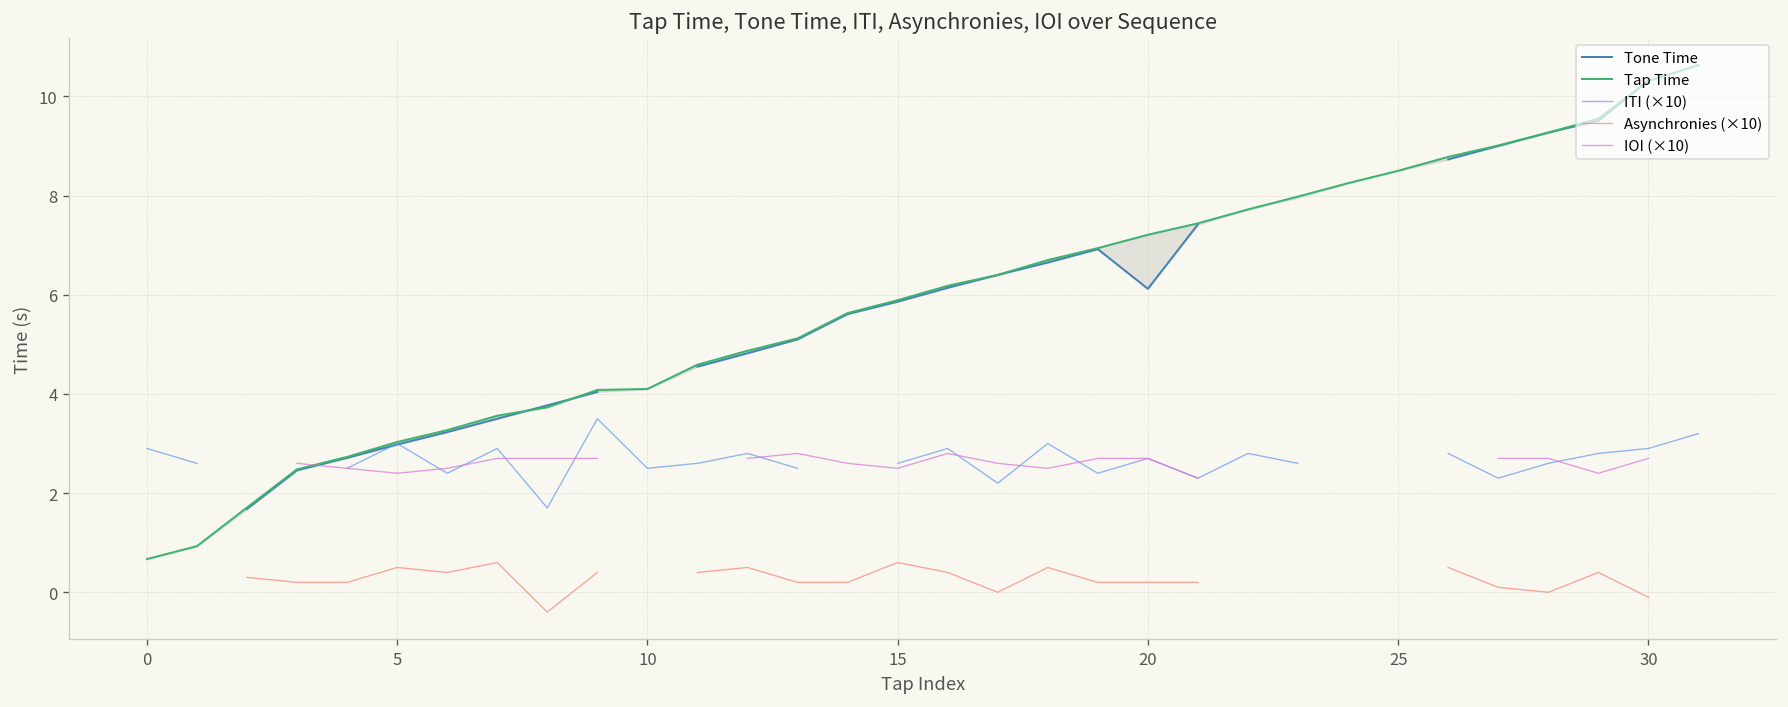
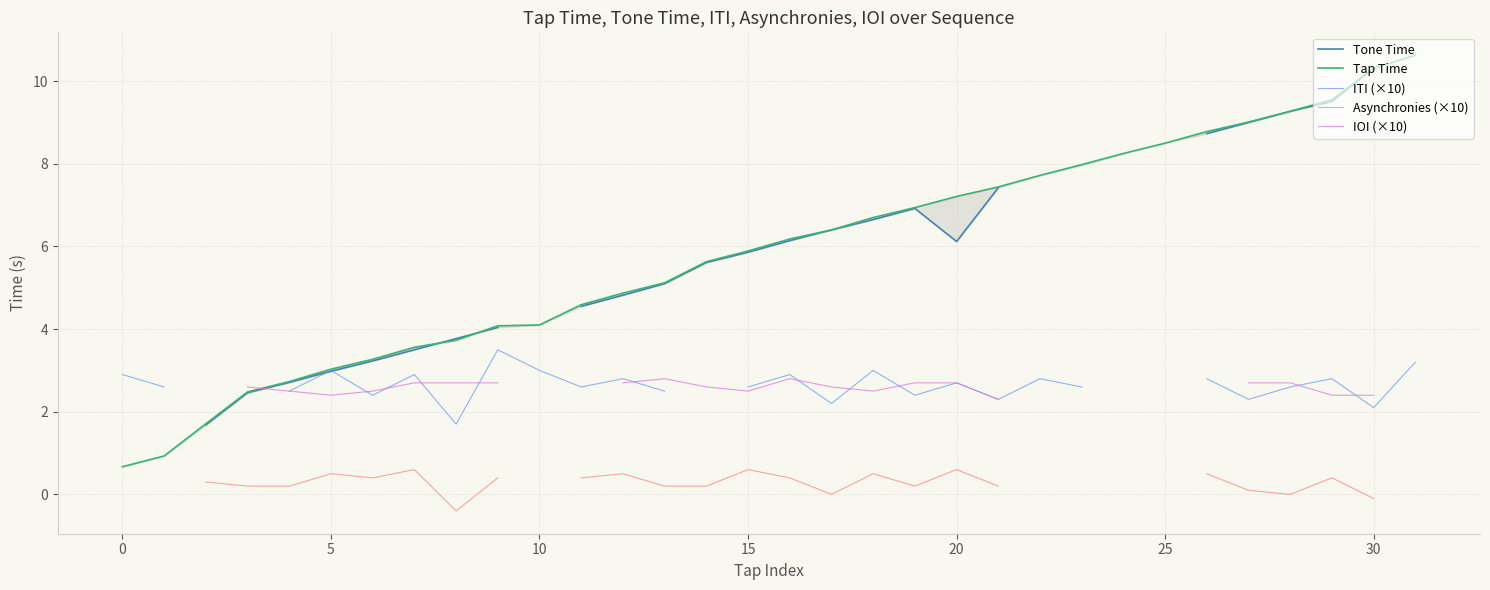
ITI (×10), 10: 2.5 -> 3.0
Asynchronies (×10), 20: 0.2 -> 0.6
ITI (×10), 30: 2.9 -> 2.1
IOI (×10), 30: 2.7 -> 2.4
